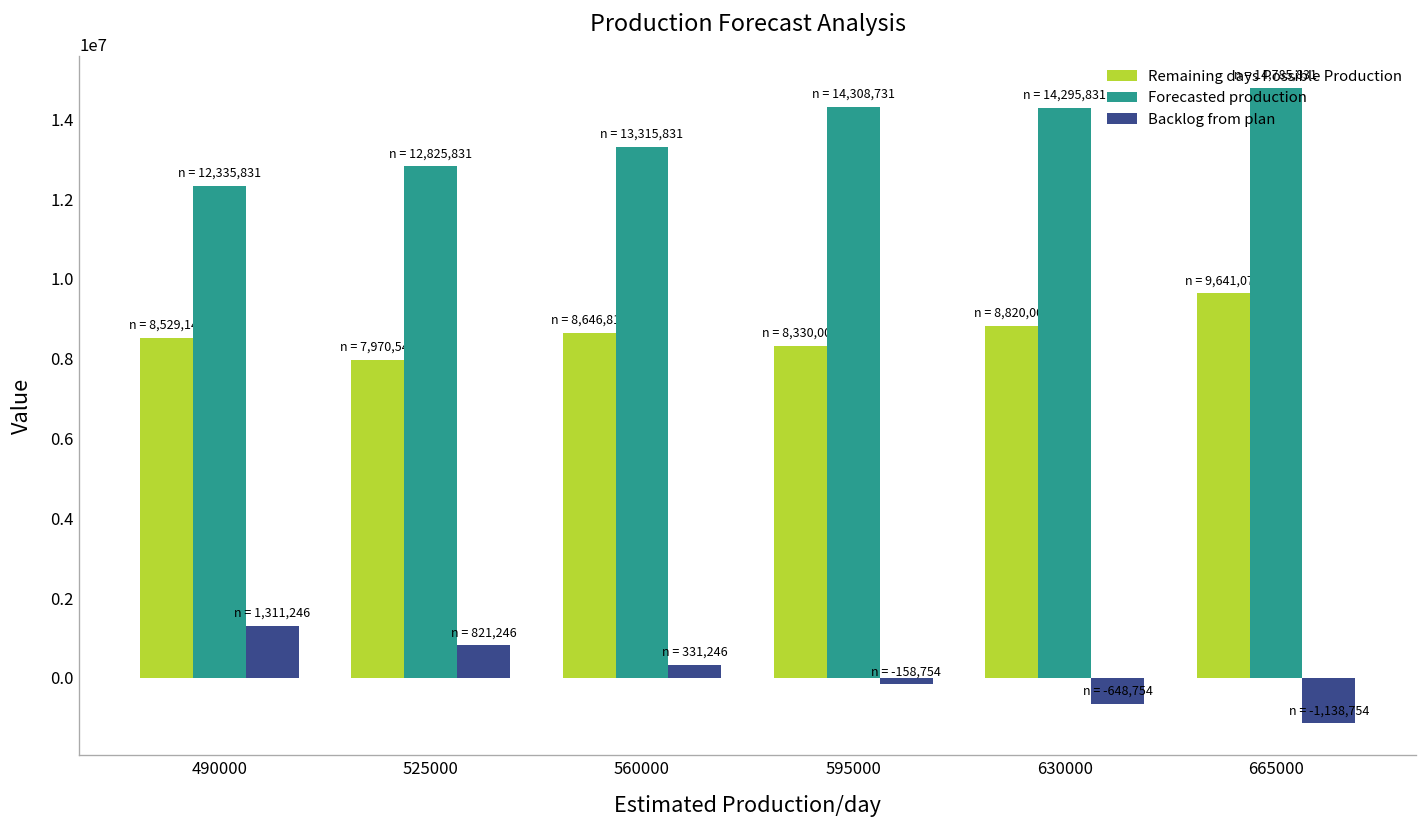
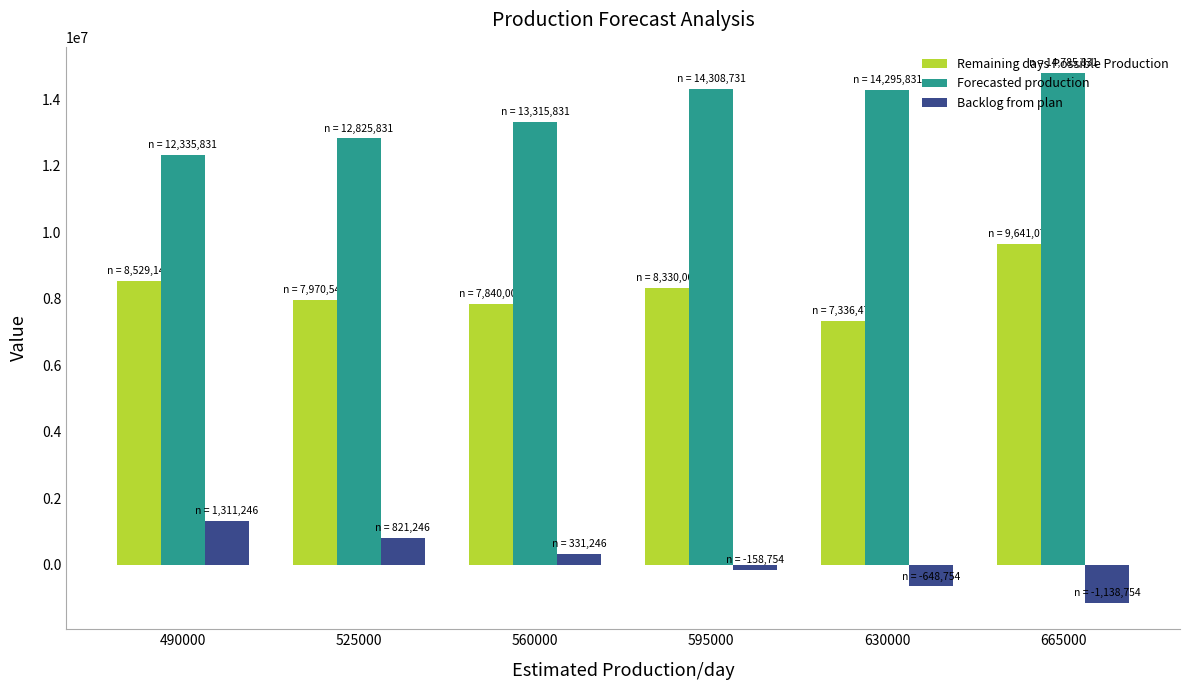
Remaining days Possible Production, 560000: 8,646,814 -> 7,840,000
Remaining days Possible Production, 630000: 8,820,000 -> 7,336,472
